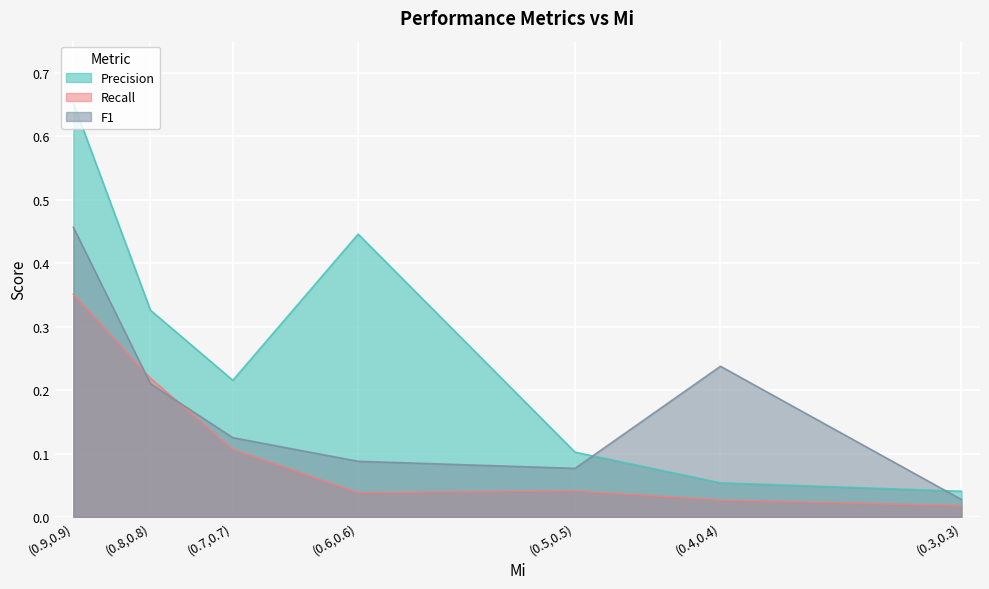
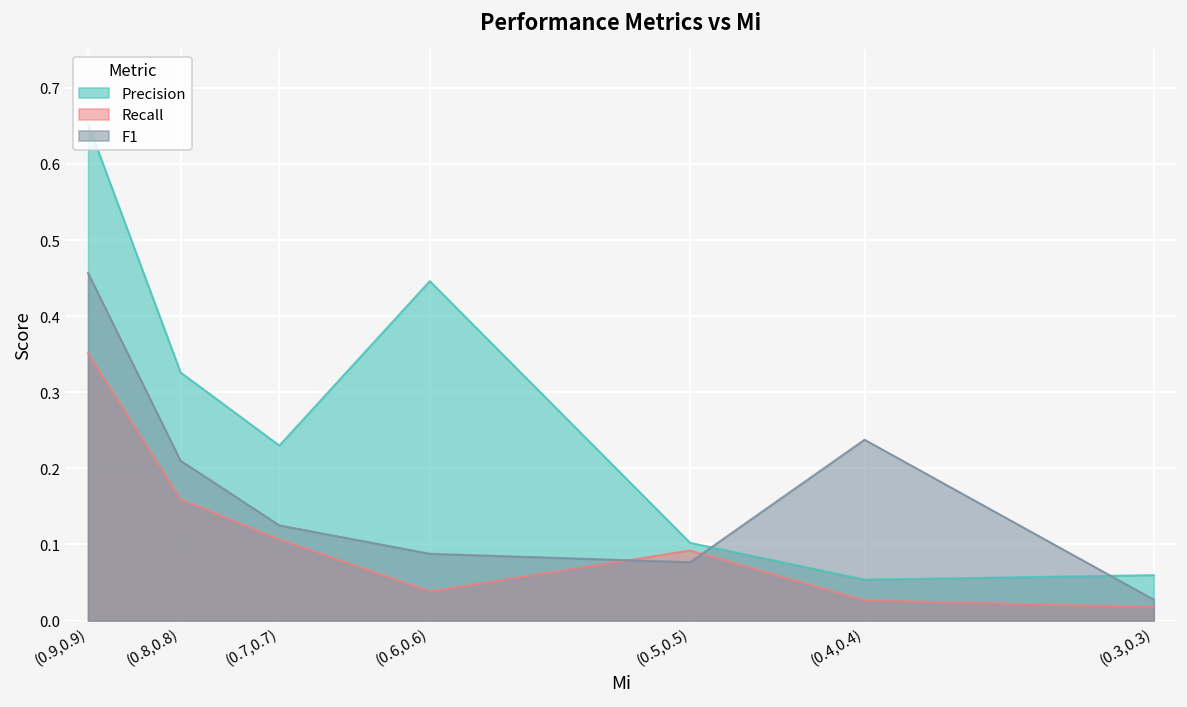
Recall, (0.8,0.8): 0.22 -> 0.16
Precision, (0.7,0.7): 0.22 -> 0.23
Recall, (0.5,0.5): 0.04 -> 0.09
Precision, (0.3,0.3): 0.04 -> 0.06
